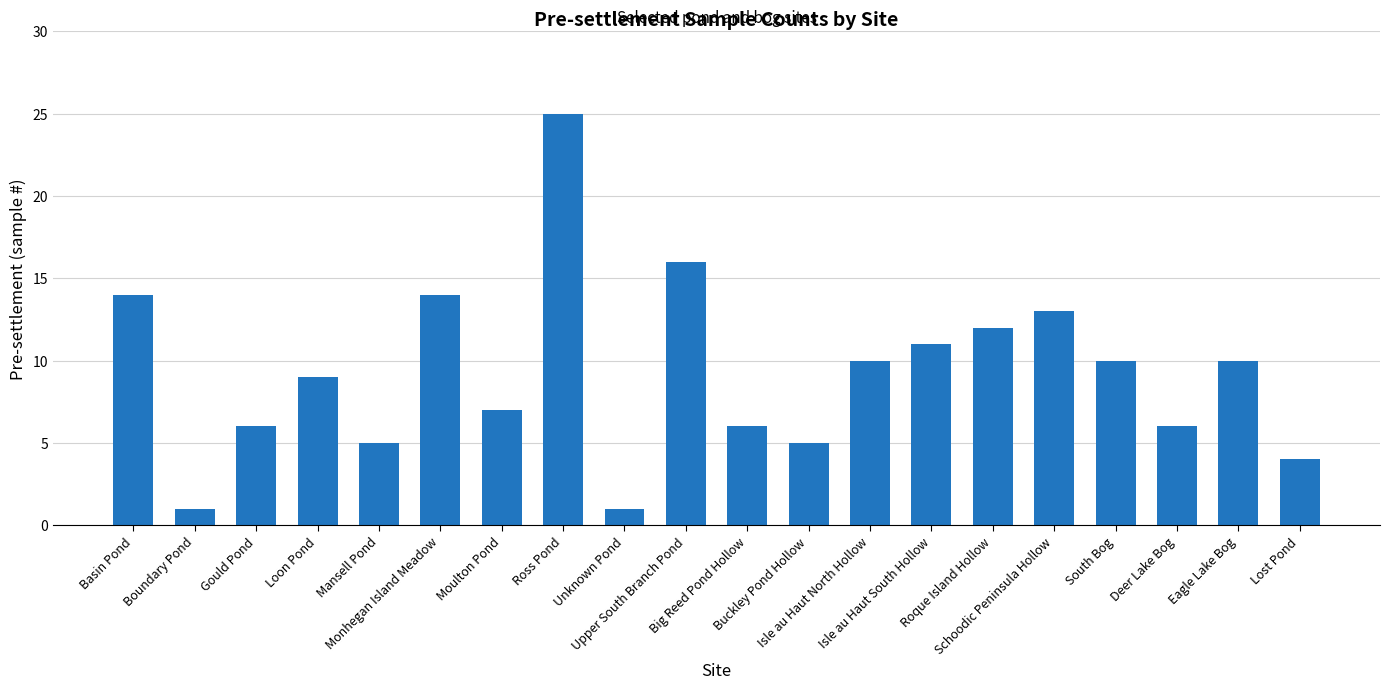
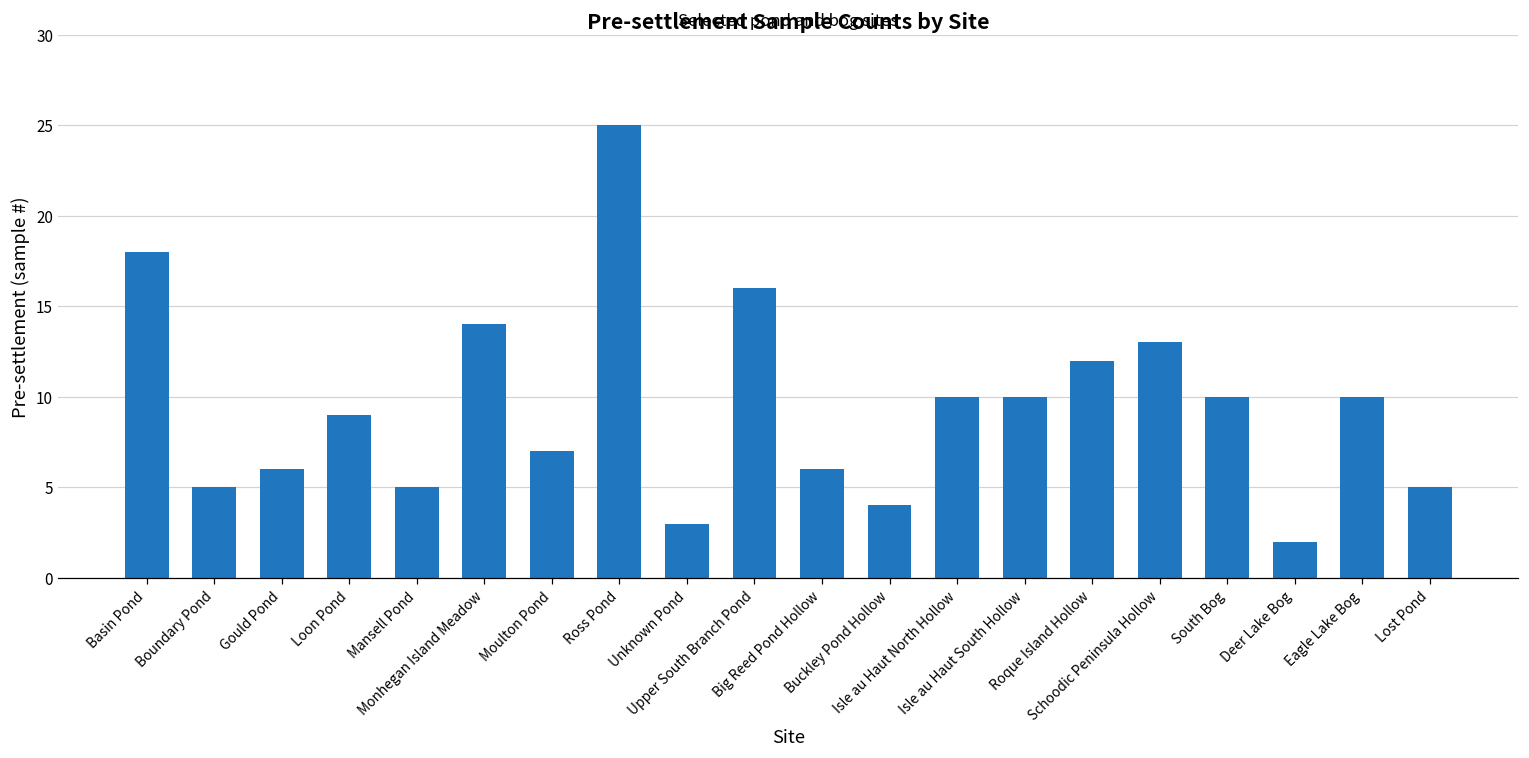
Basin Pond: 14 -> 18
Boundary Pond: 1 -> 5
Unknown Pond: 1 -> 3
Buckley Pond Hollow: 5 -> 4
Isle au Haut South Hollow: 11 -> 10
Deer Lake Bog: 6 -> 2
Lost Pond: 4 -> 5
